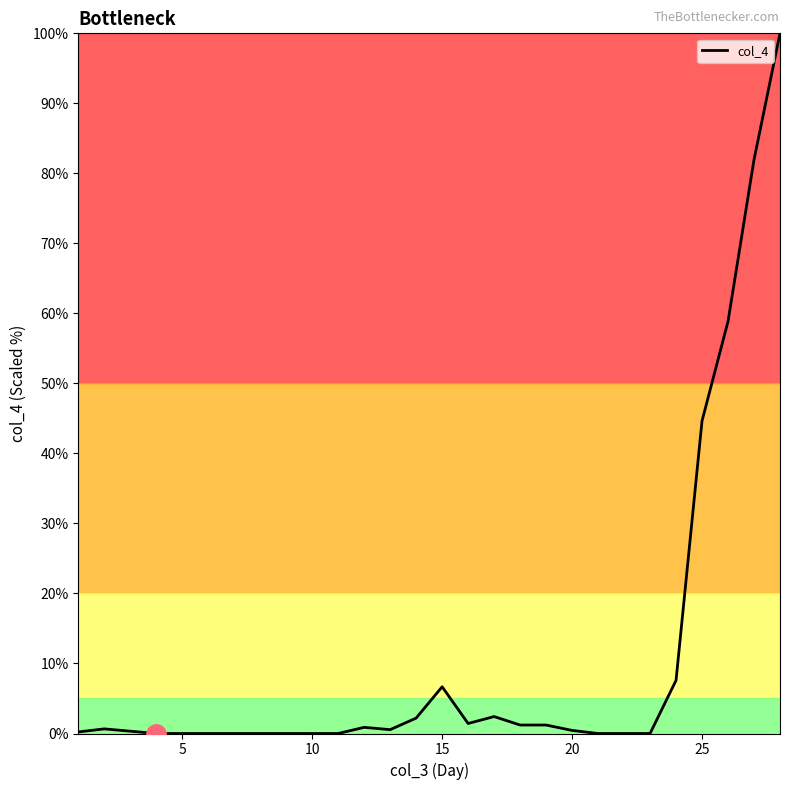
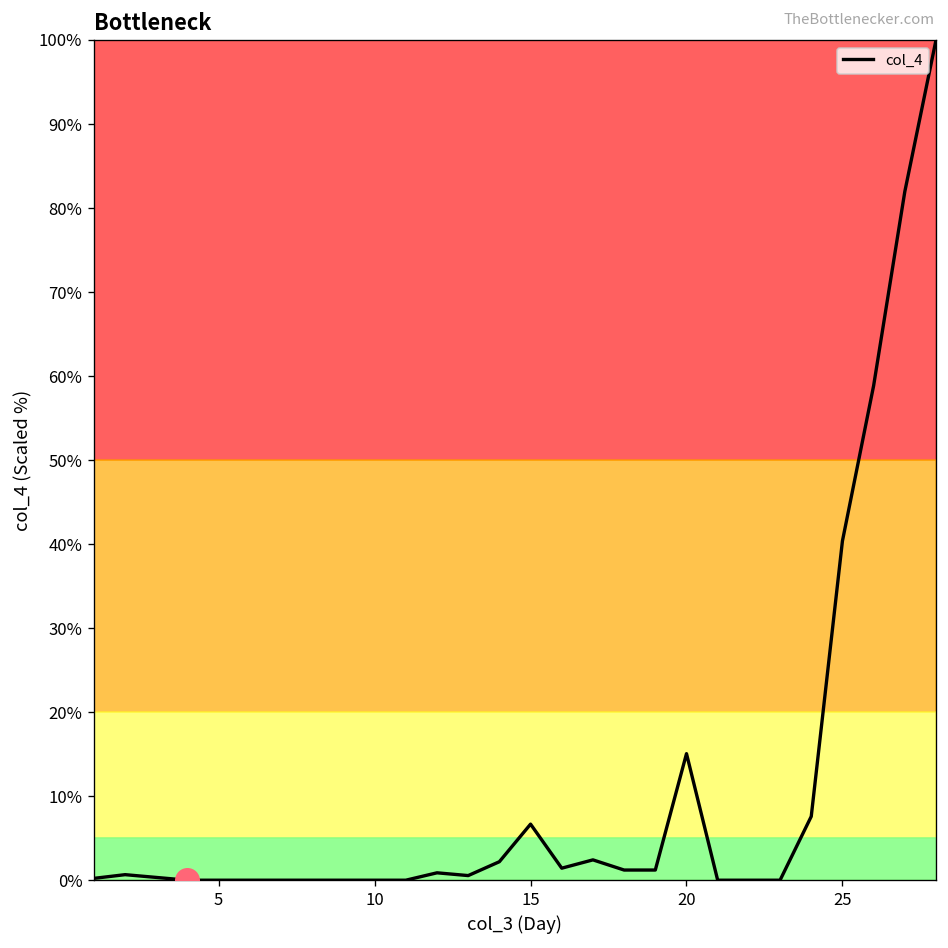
col_4, 20: 0% -> 15%
col_4, 25: 45% -> 40%
